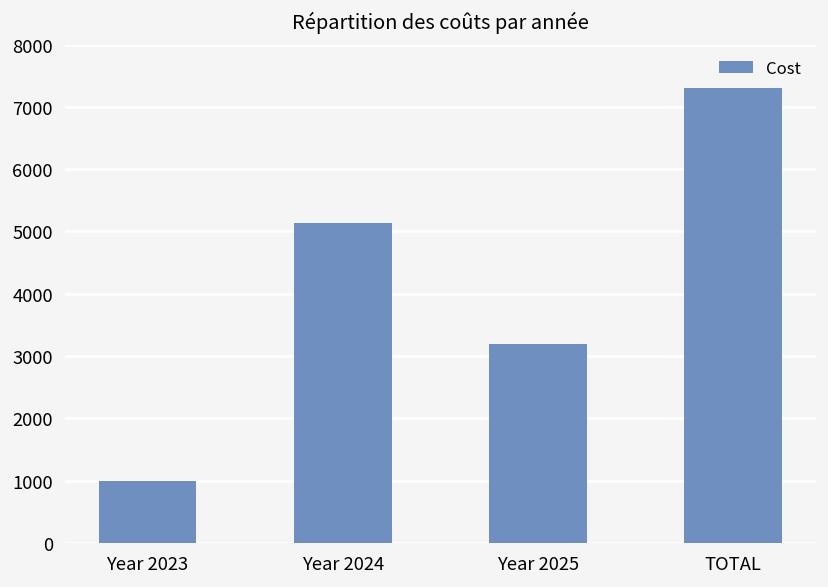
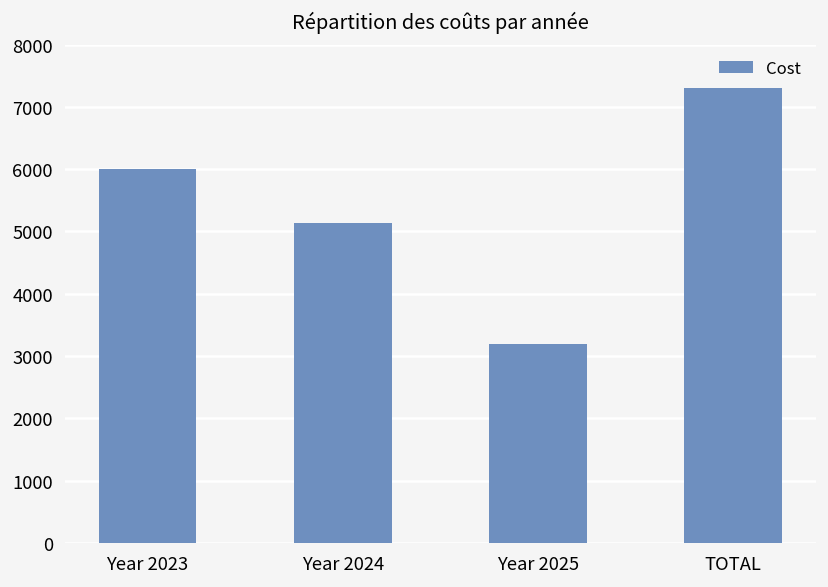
Year 2023: 1000 -> 6000
